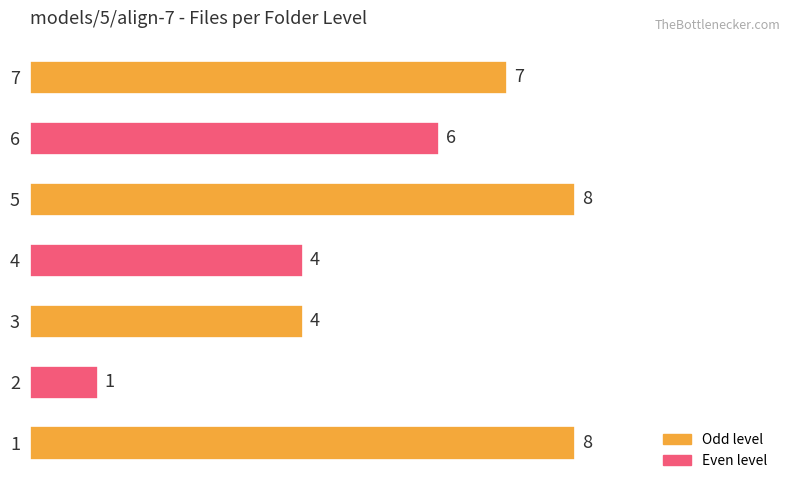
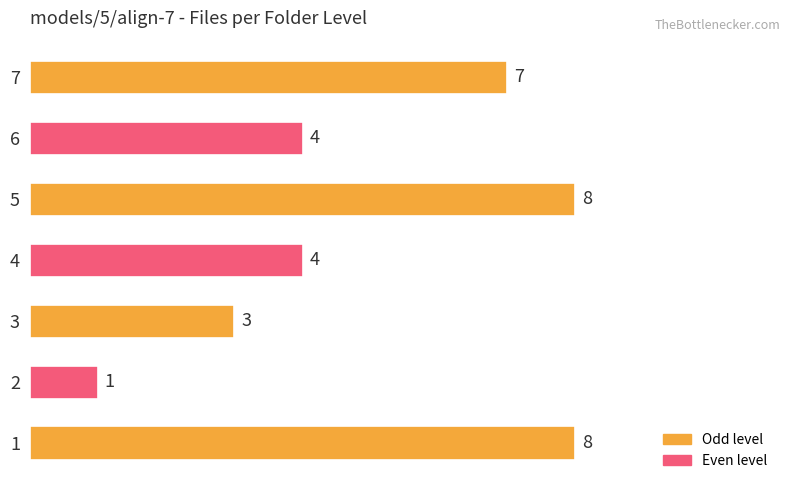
6: 6 -> 4
3: 4 -> 3
